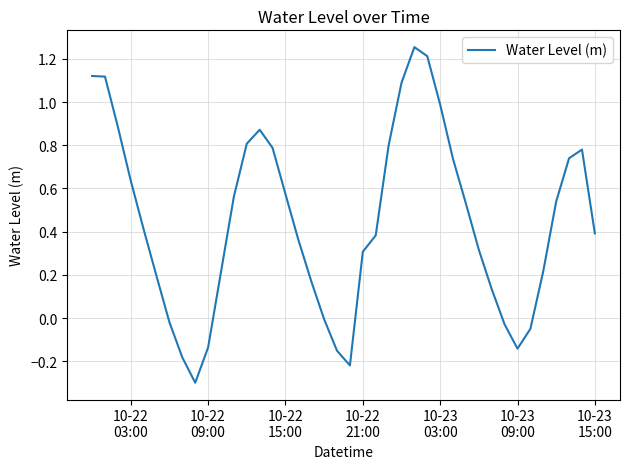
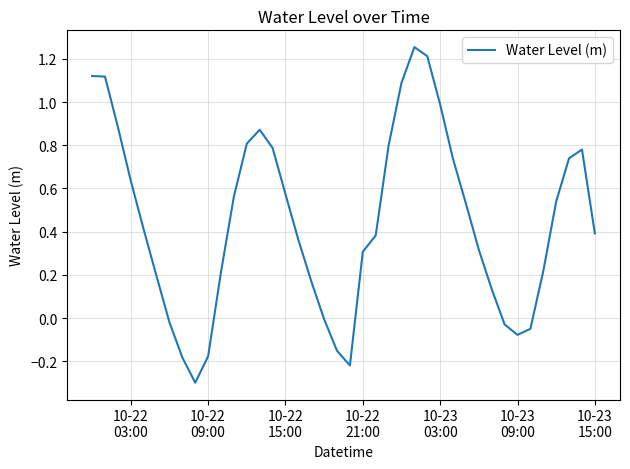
10-22 09:00: -0.14 -> -0.18
10-23 09:00: -0.14 -> -0.08
